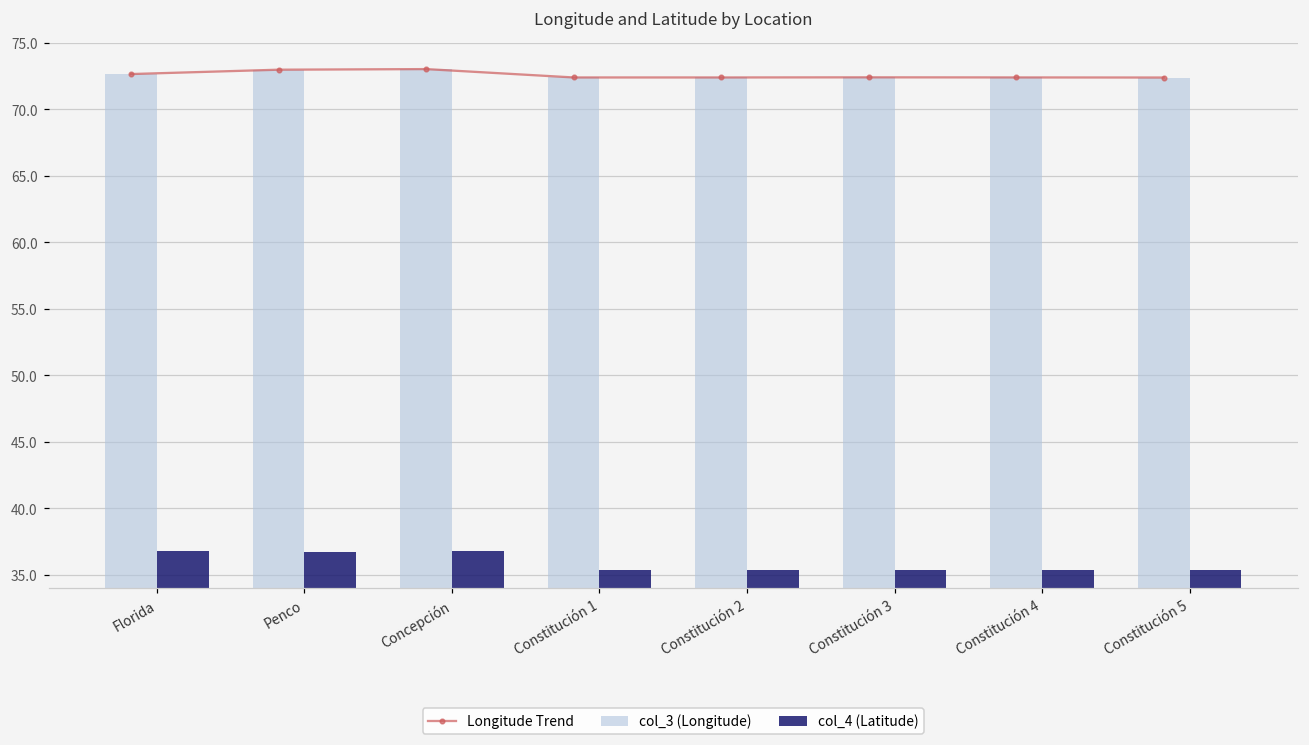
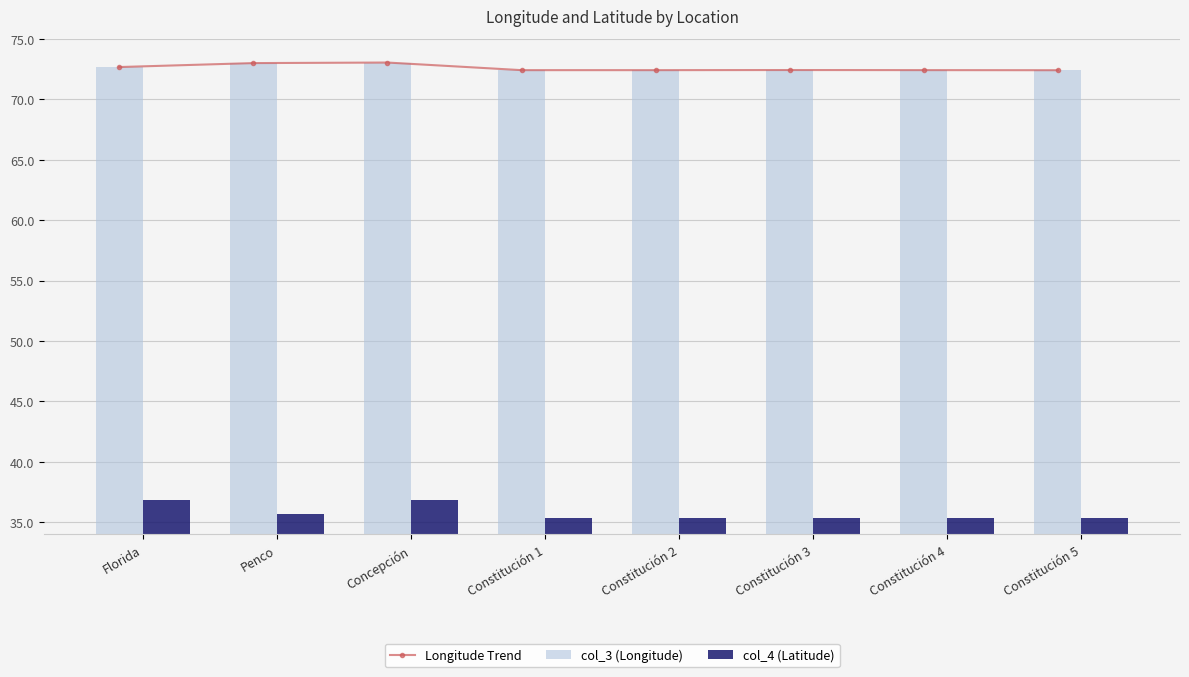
col_4 (Latitude), Penco: 36.7 -> 35.7
